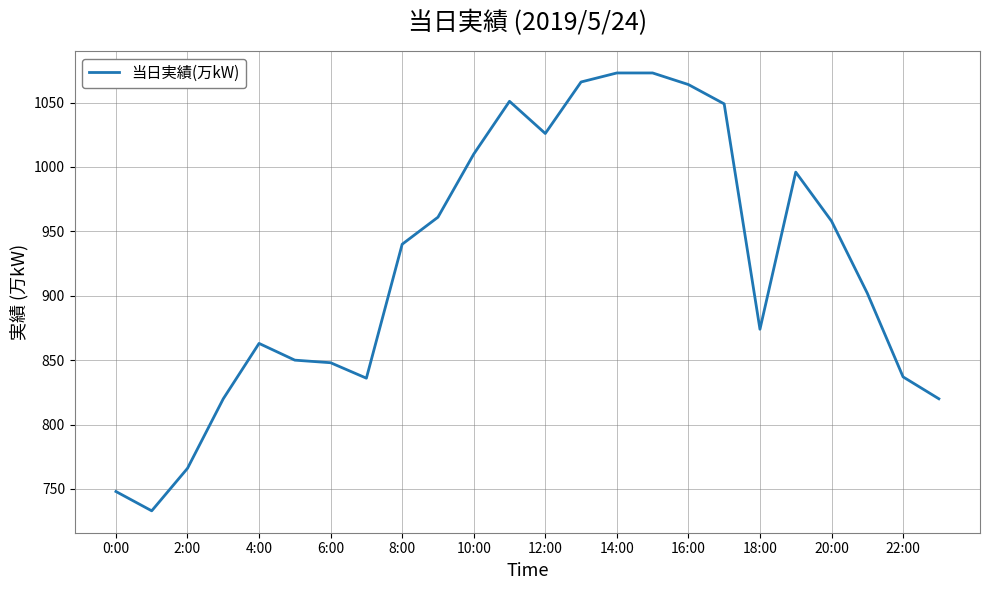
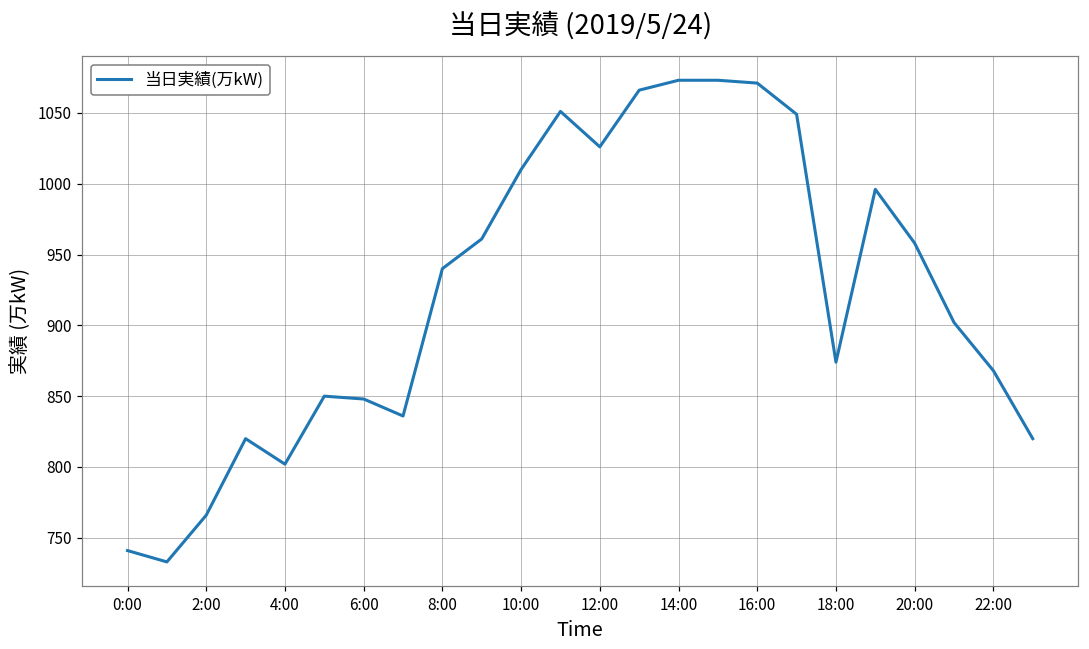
0:00: 748 -> 741
4:00: 863 -> 802
16:00: 1064 -> 1071
22:00: 837 -> 868
